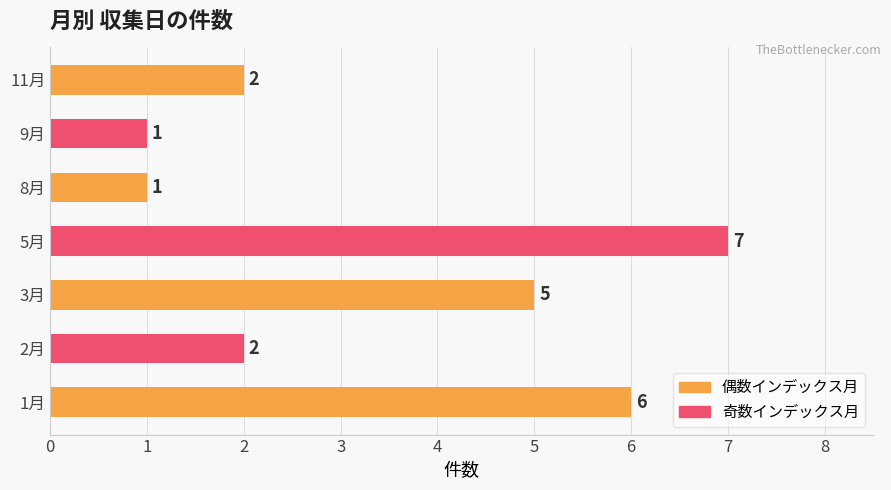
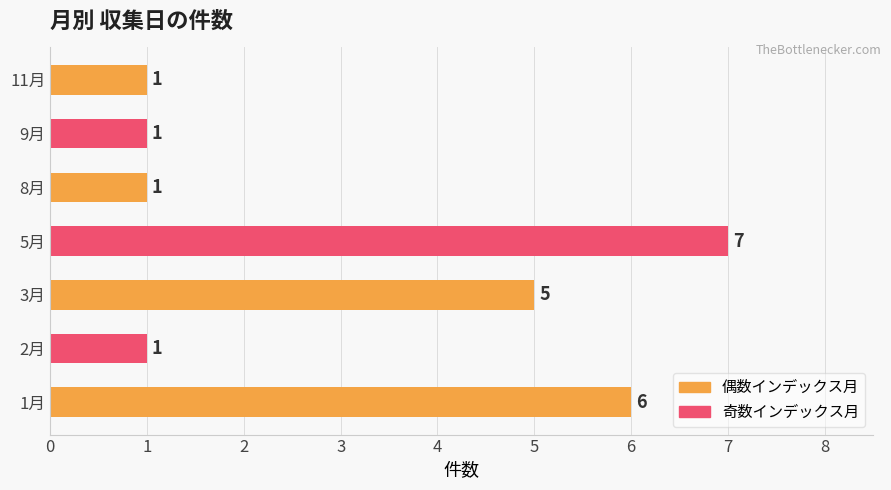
11月: 2 -> 1
2月: 2 -> 1
